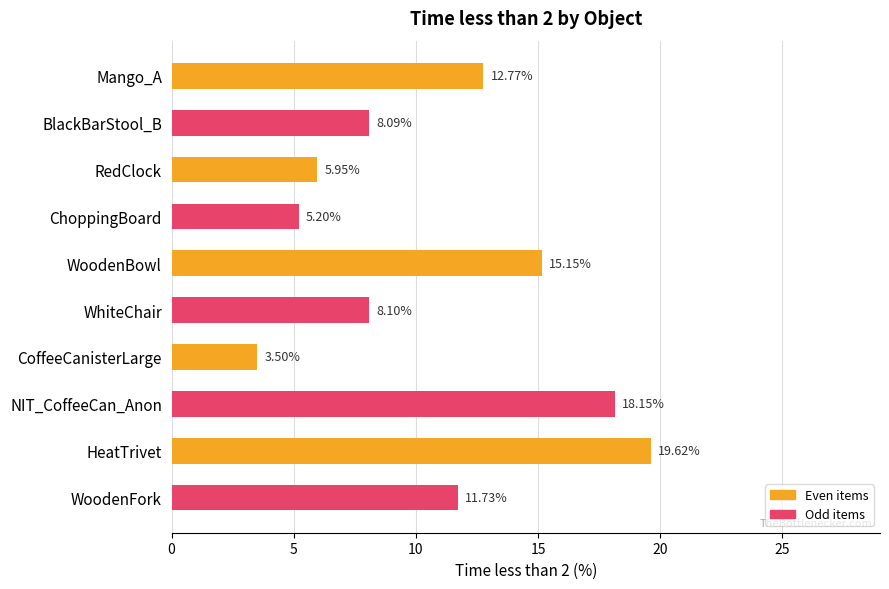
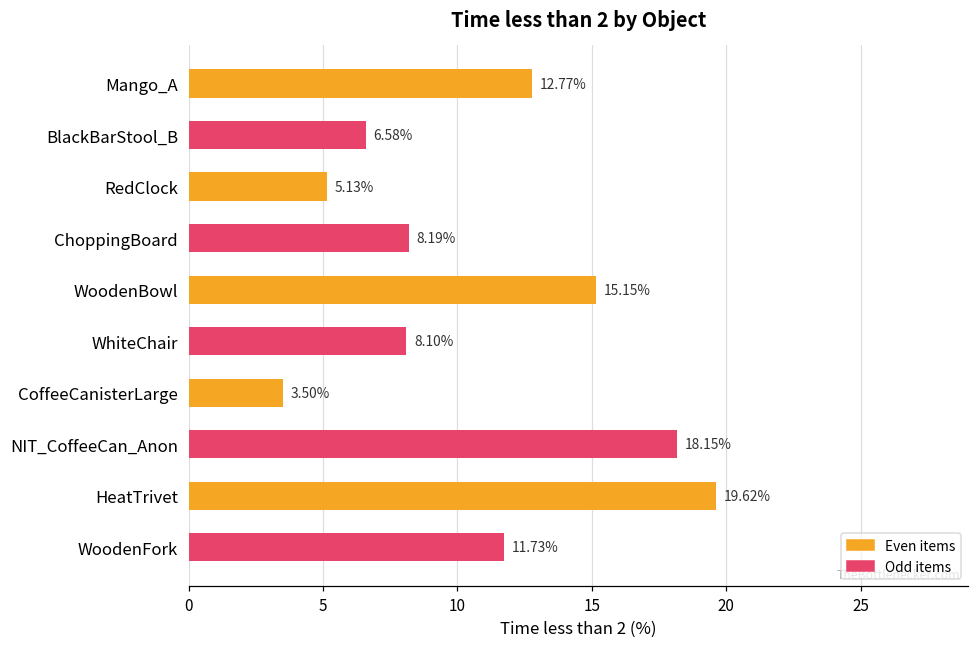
BlackBarStool_B: 8.09% -> 6.58%
RedClock: 5.95% -> 5.13%
ChoppingBoard: 5.20% -> 8.19%
